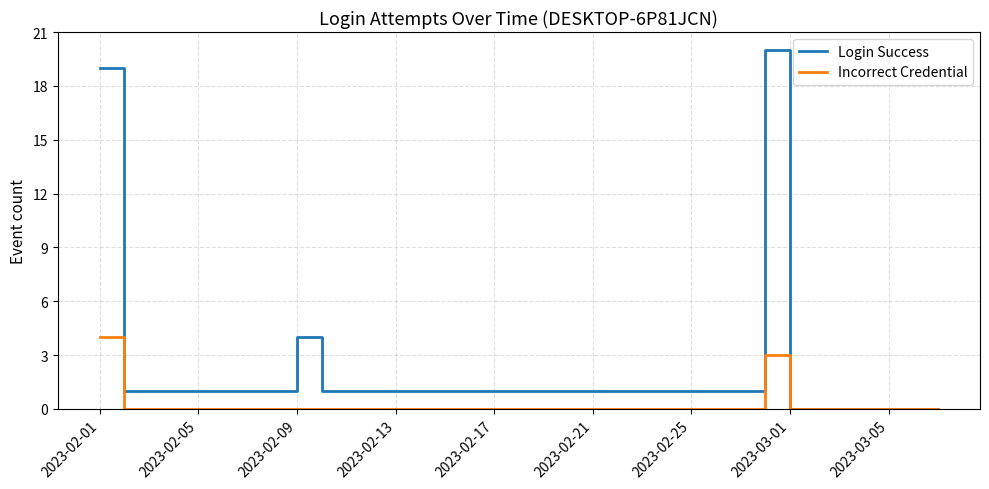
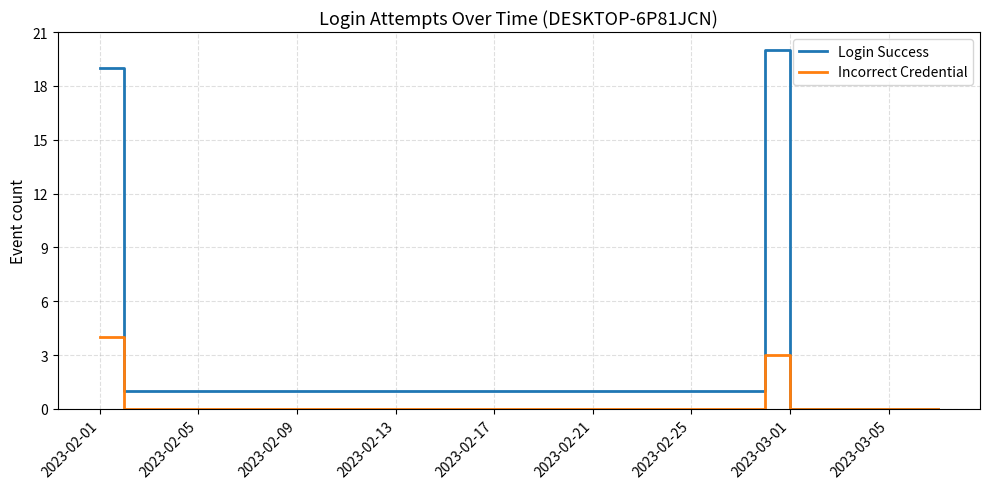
Login Success, 2023-02-09: 4 -> 1
